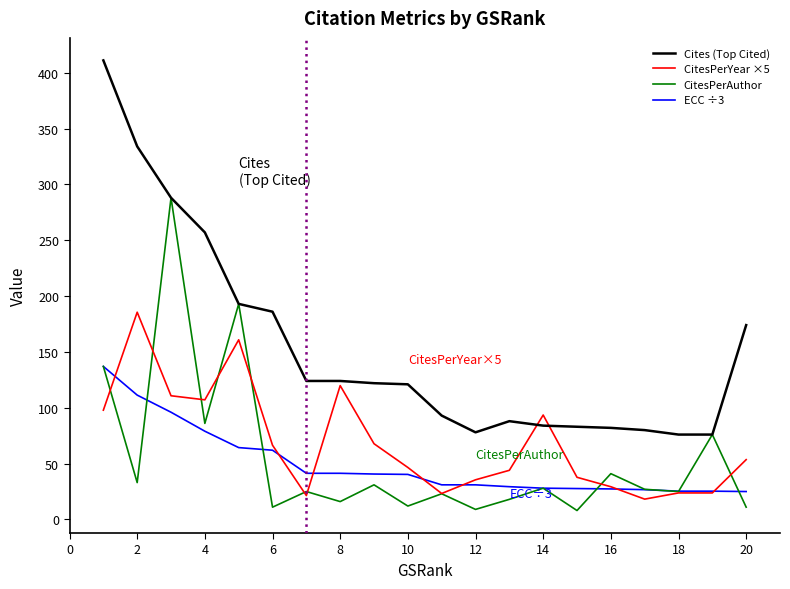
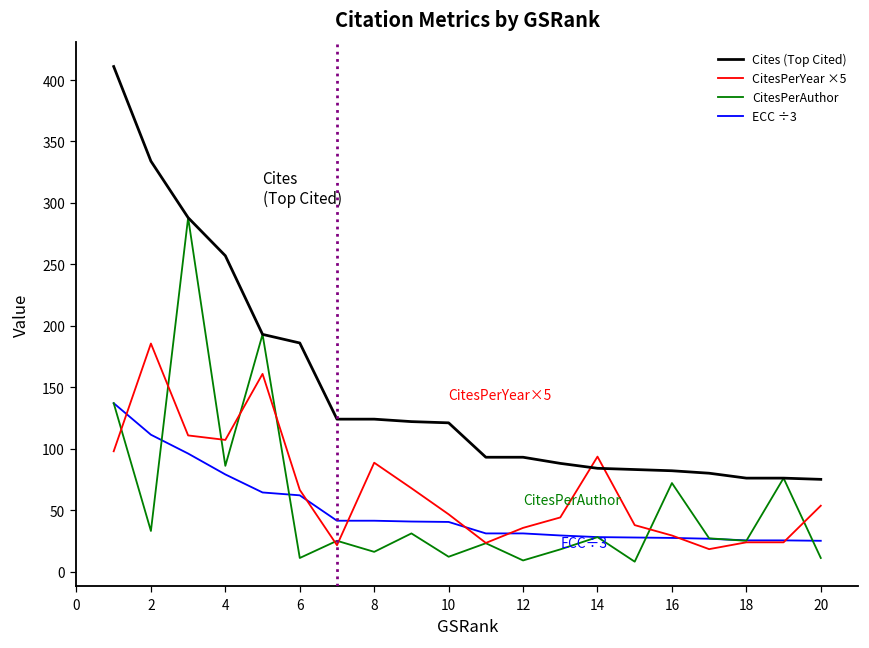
CitesPerYear ×5, 8: 120 -> 89
Cites (Top Cited), 12: 78 -> 93
CitesPerAuthor, 16: 41 -> 72
Cites (Top Cited), 20: 174 -> 75
